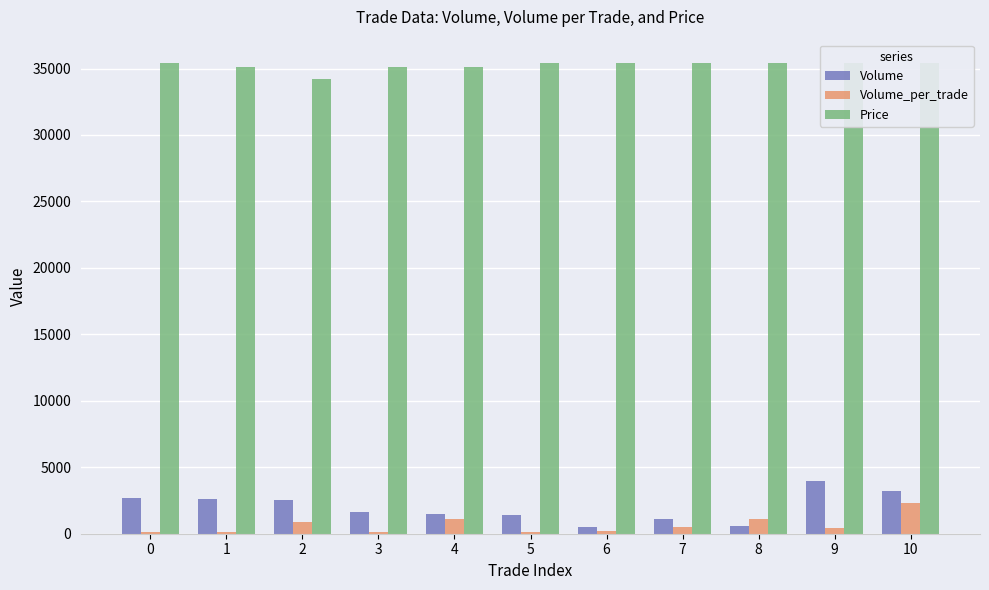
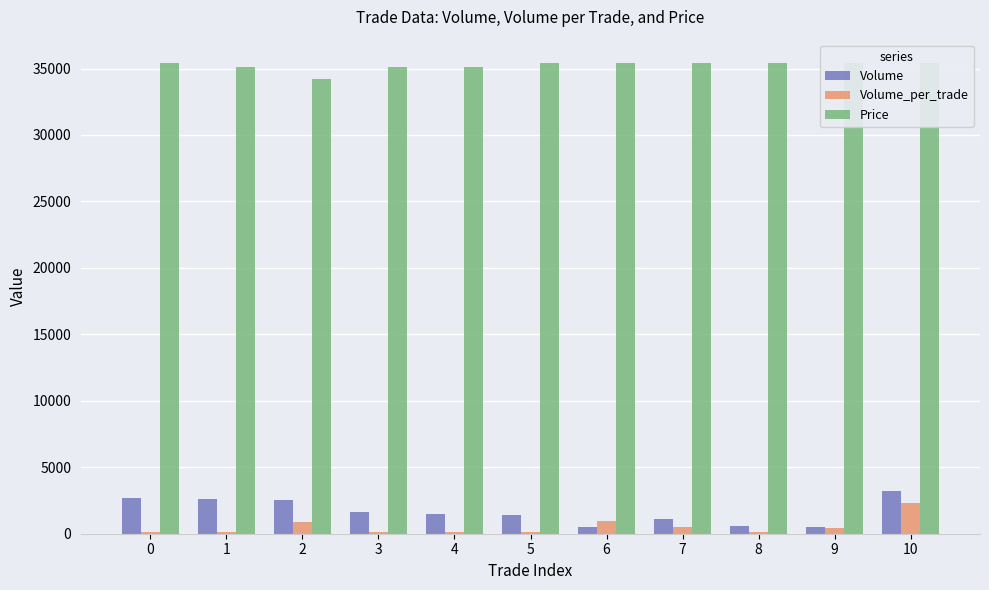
Volume_per_trade, 4: 1100 -> 100
Volume_per_trade, 6: 200 -> 900
Volume_per_trade, 8: 1100 -> 100
Volume, 9: 3900 -> 500
